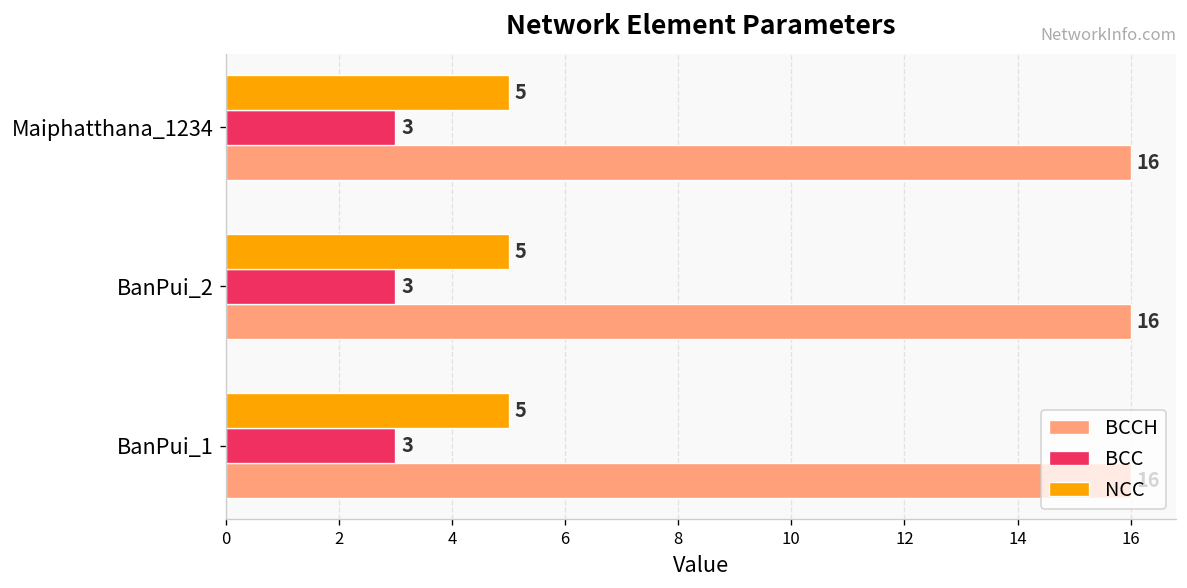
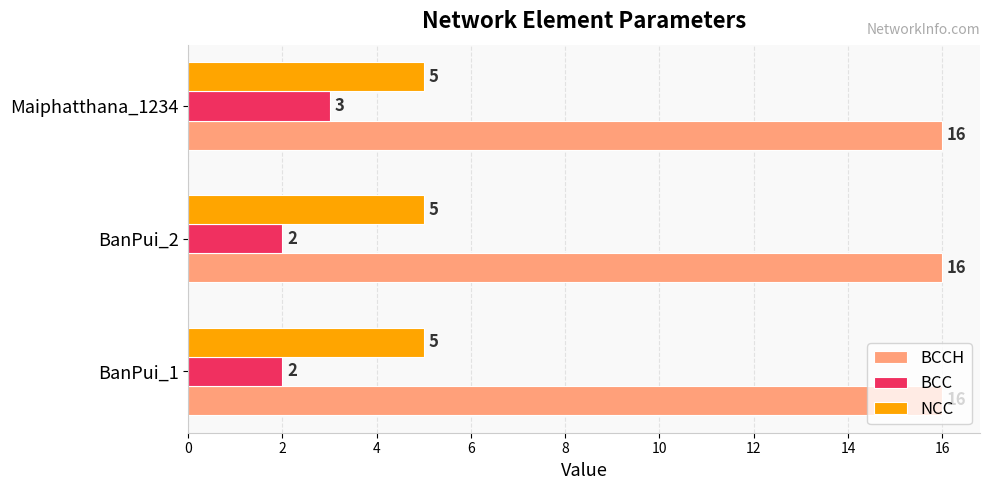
BCC, BanPui_2: 3 -> 2
BCC, BanPui_1: 3 -> 2
